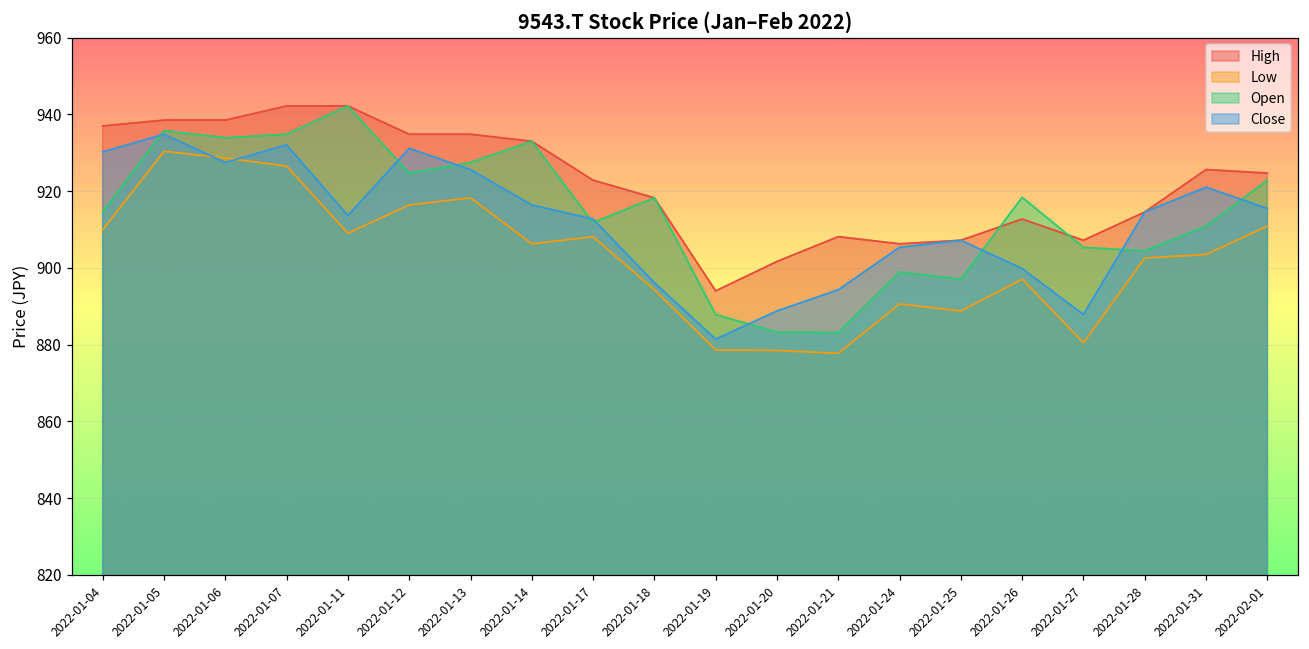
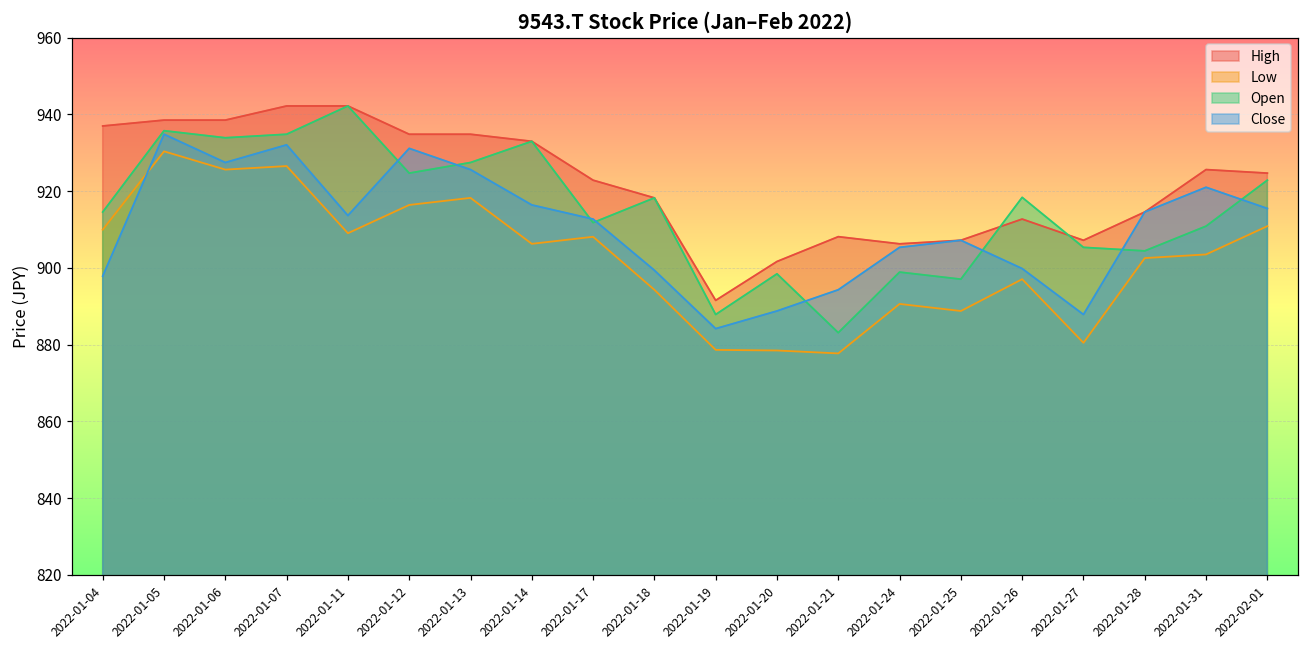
Close, 2022-01-04: 930 -> 898
Low, 2022-01-06: 929 -> 926
Close, 2022-01-18: 896 -> 899
High, 2022-01-19: 894 -> 892
Close, 2022-01-19: 881 -> 884
Open, 2022-01-20: 883 -> 898
